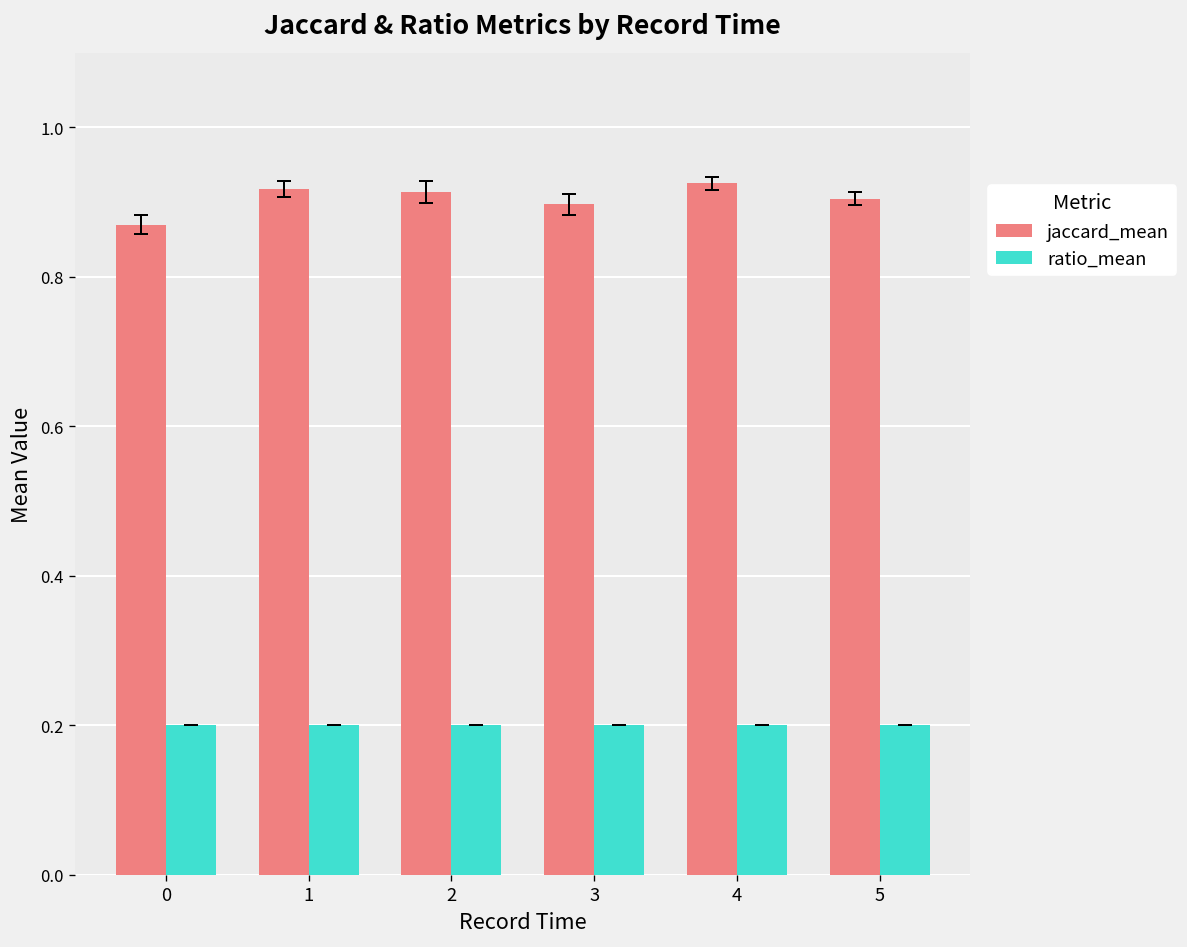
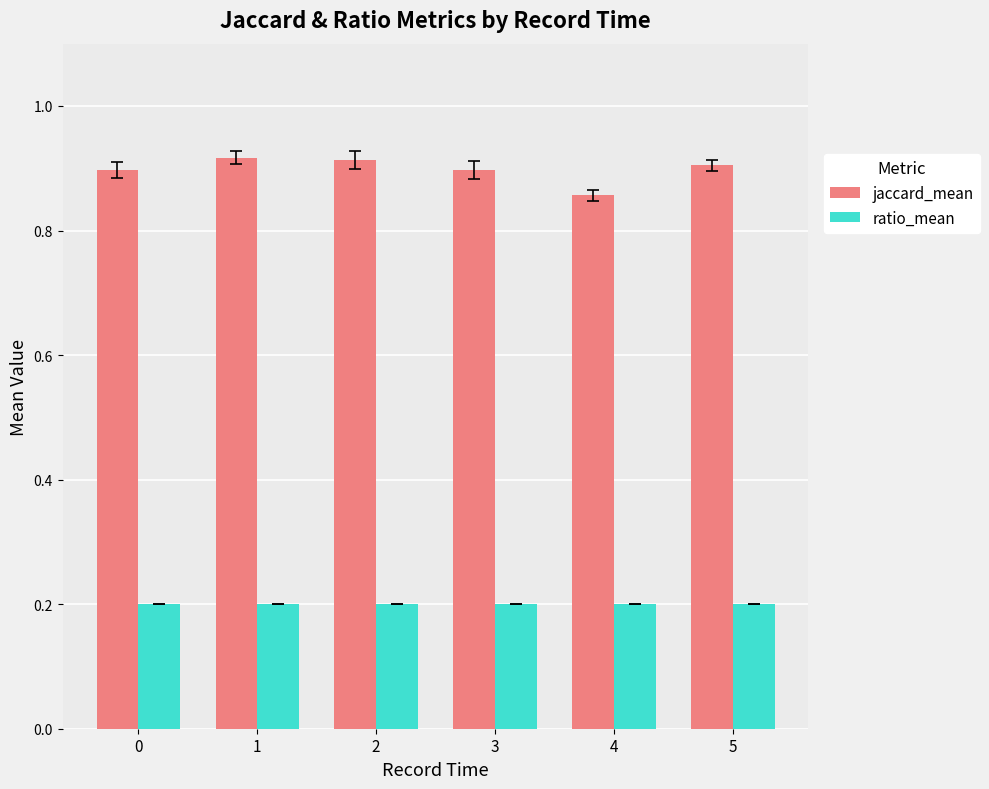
jaccard_mean, 0: 0.87 -> 0.90
jaccard_mean, 4: 0.92 -> 0.86
